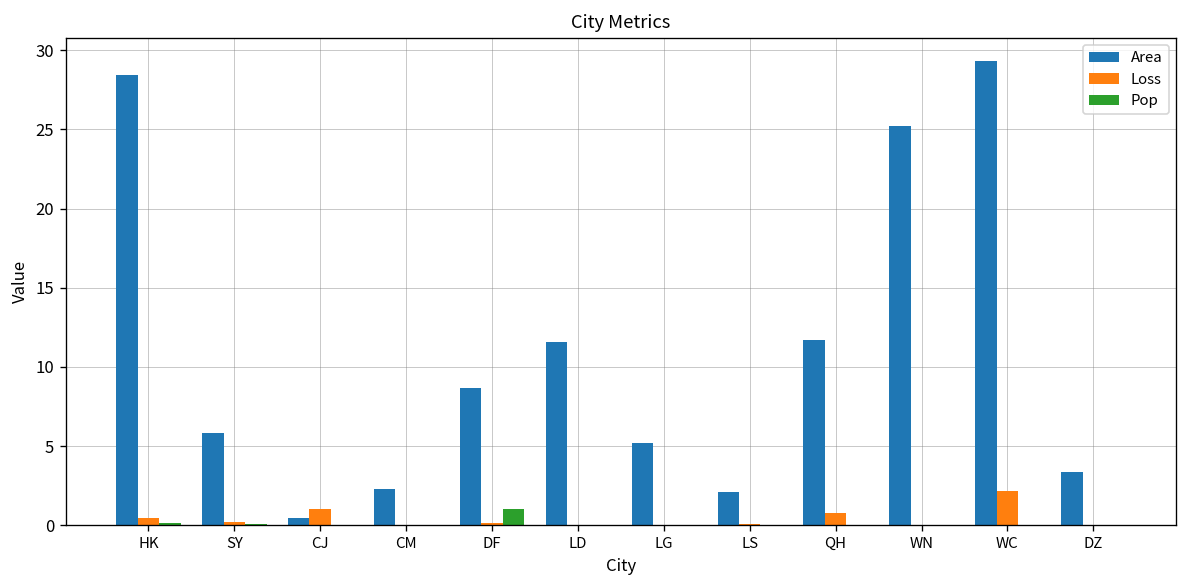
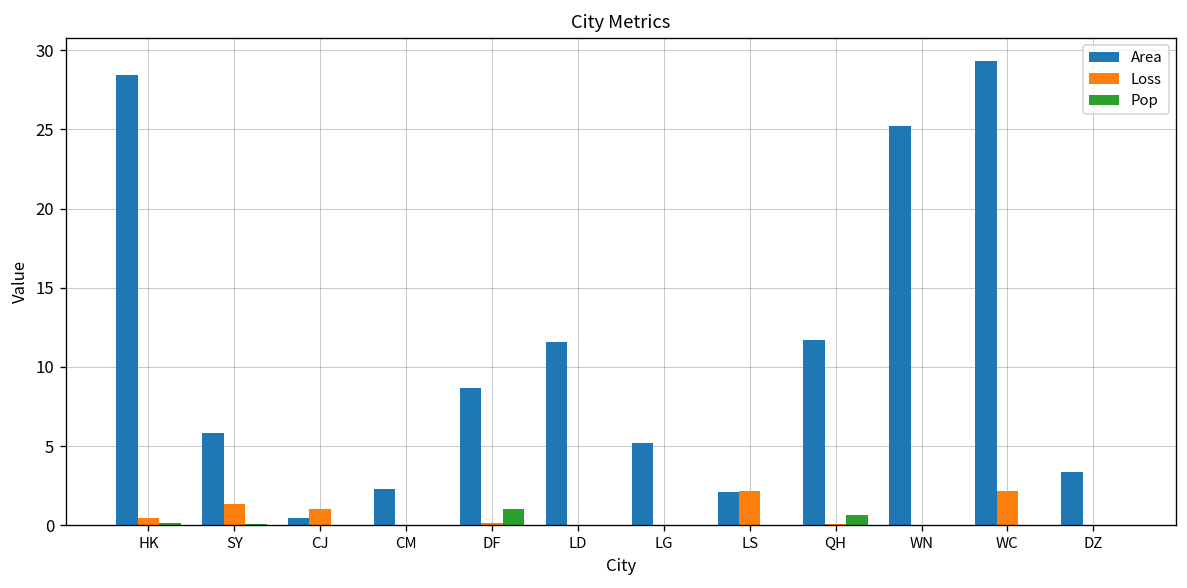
Loss, SY: 0.2 -> 1.3
Loss, LS: 0.1 -> 2.2
Loss, QH: 0.8 -> 0.1
Pop, QH: 0.0 -> 0.7
